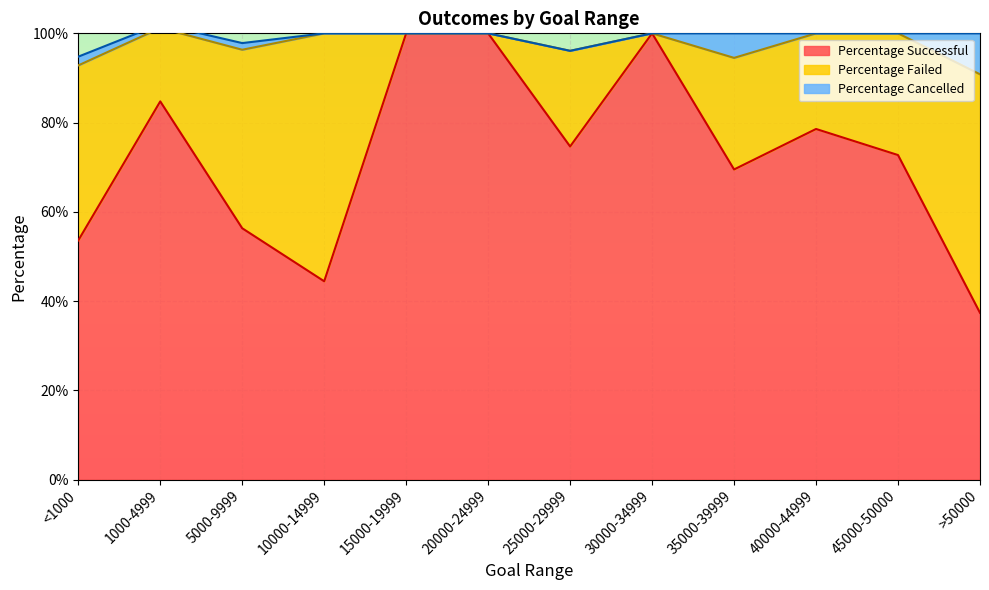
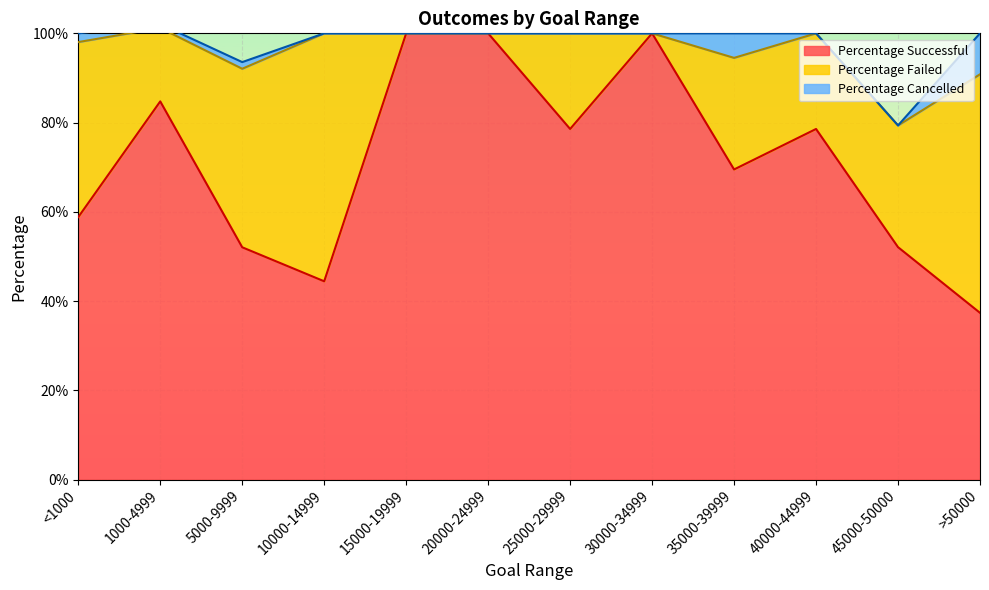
Percentage Successful, <1000: 54% -> 59%
Percentage Successful, 5000-9999: 56% -> 52%
Percentage Successful, 25000-29999: 75% -> 79%
Percentage Successful, 45000-50000: 73% -> 52%
